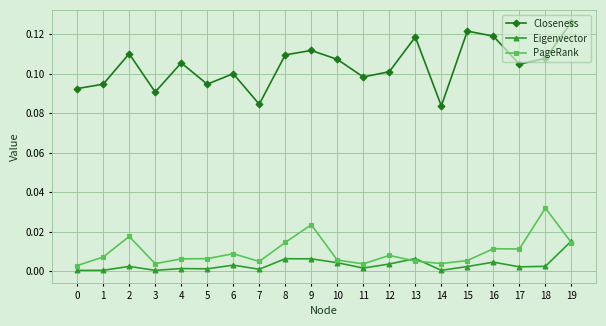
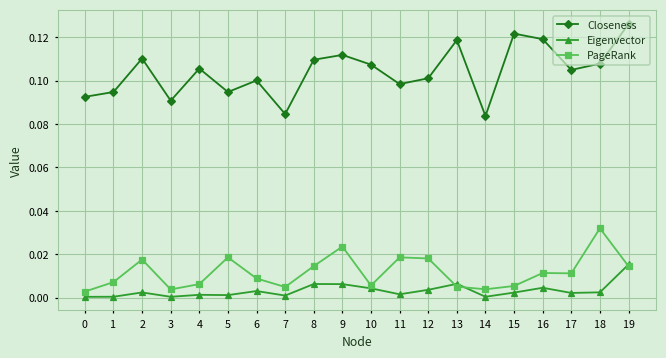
PageRank, 5: 0.006 -> 0.019
PageRank, 11: 0.004 -> 0.019
PageRank, 12: 0.008 -> 0.018
